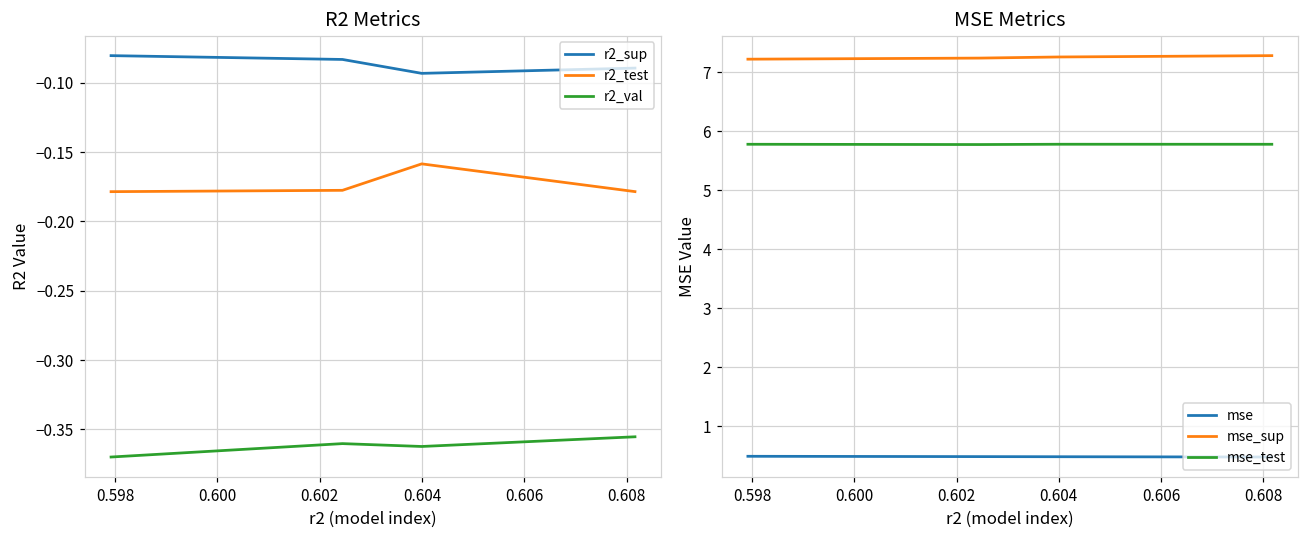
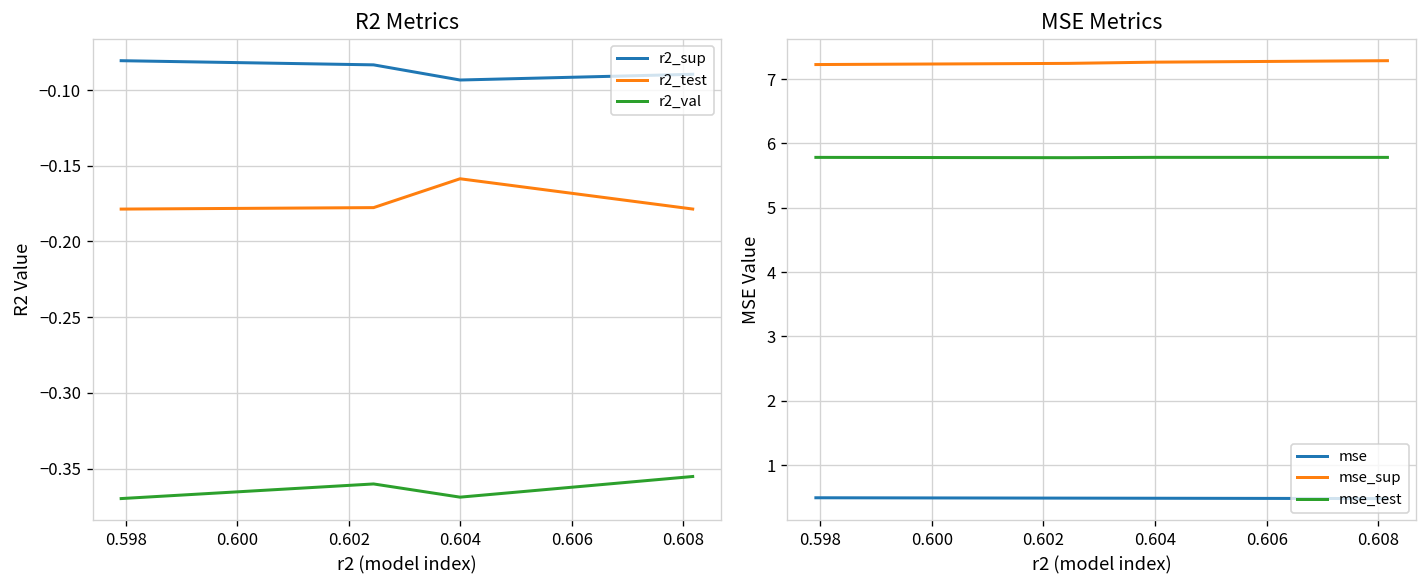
R2 Metrics, r2_val, 0.604: -0.362 -> -0.369
